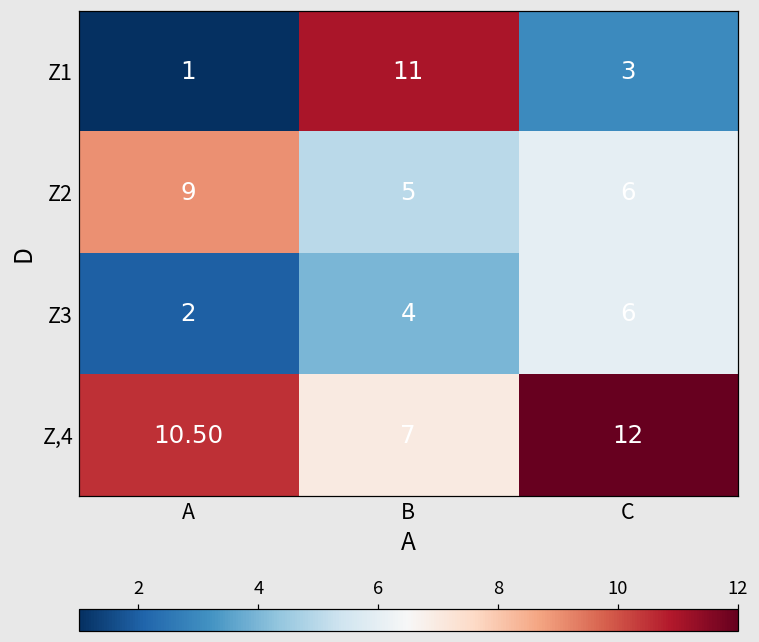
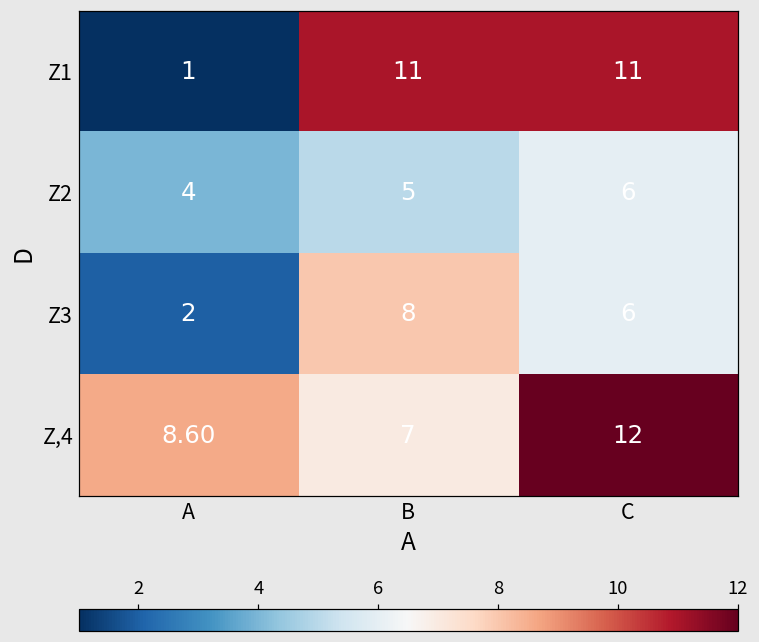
Z1, C: 3 -> 11
Z2, A: 9 -> 4
Z3, B: 4 -> 8
Z,4, A: 10.50 -> 8.60
